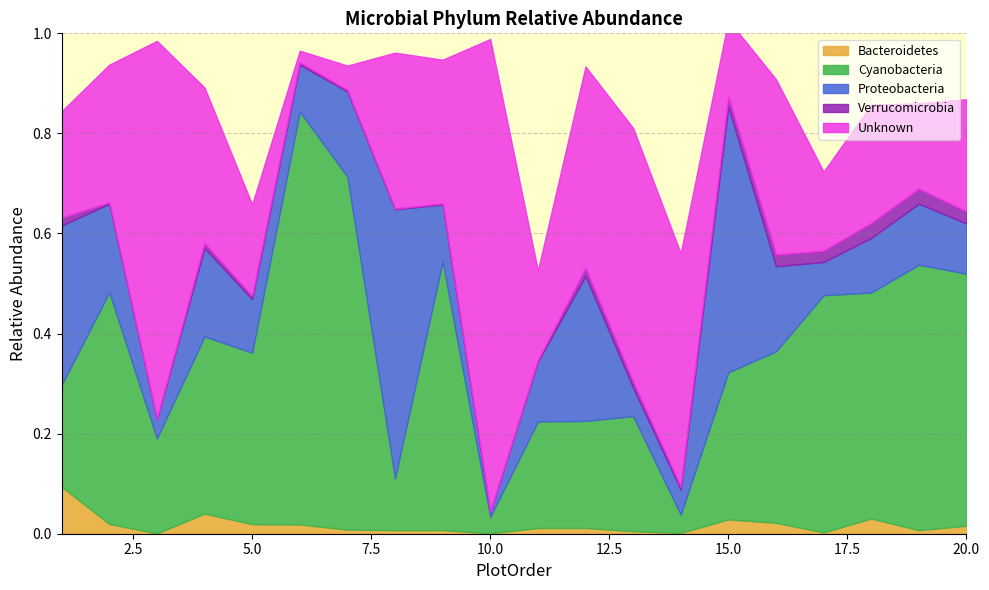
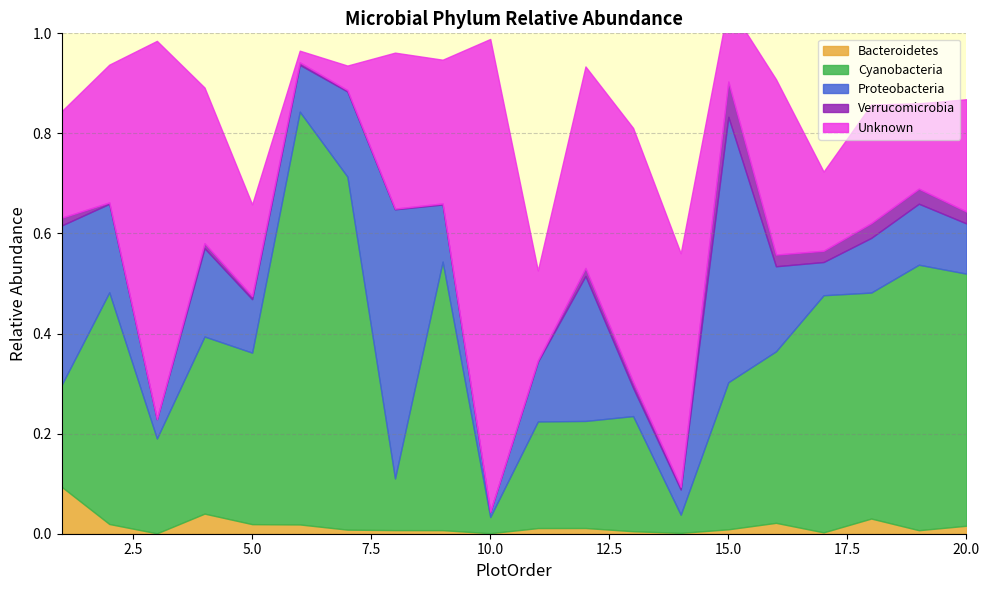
Bacteroidetes, 15.0: 0.03 -> 0.01
Verrucomicrobia, 15.0: 0.02 -> 0.07
